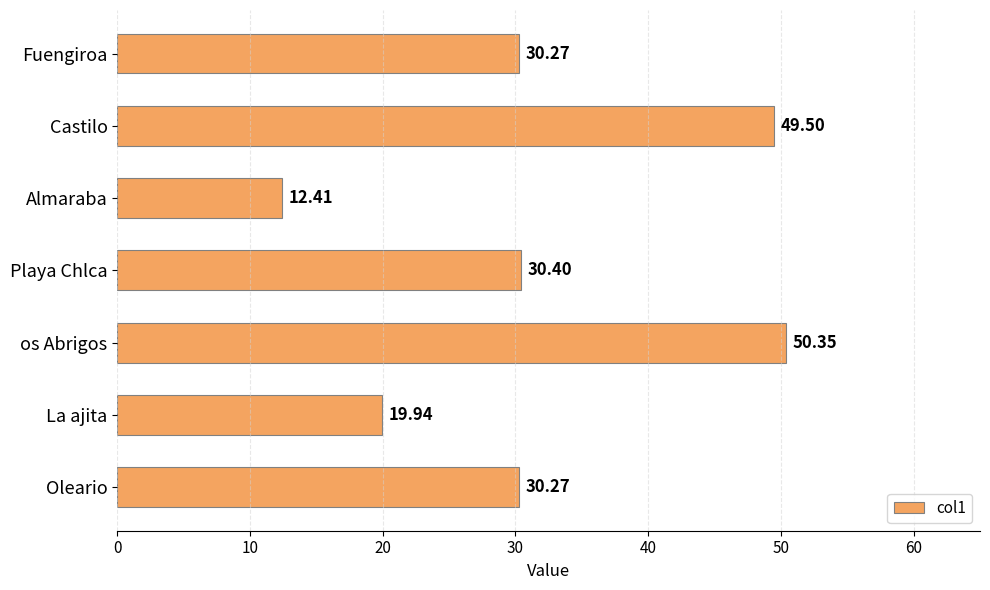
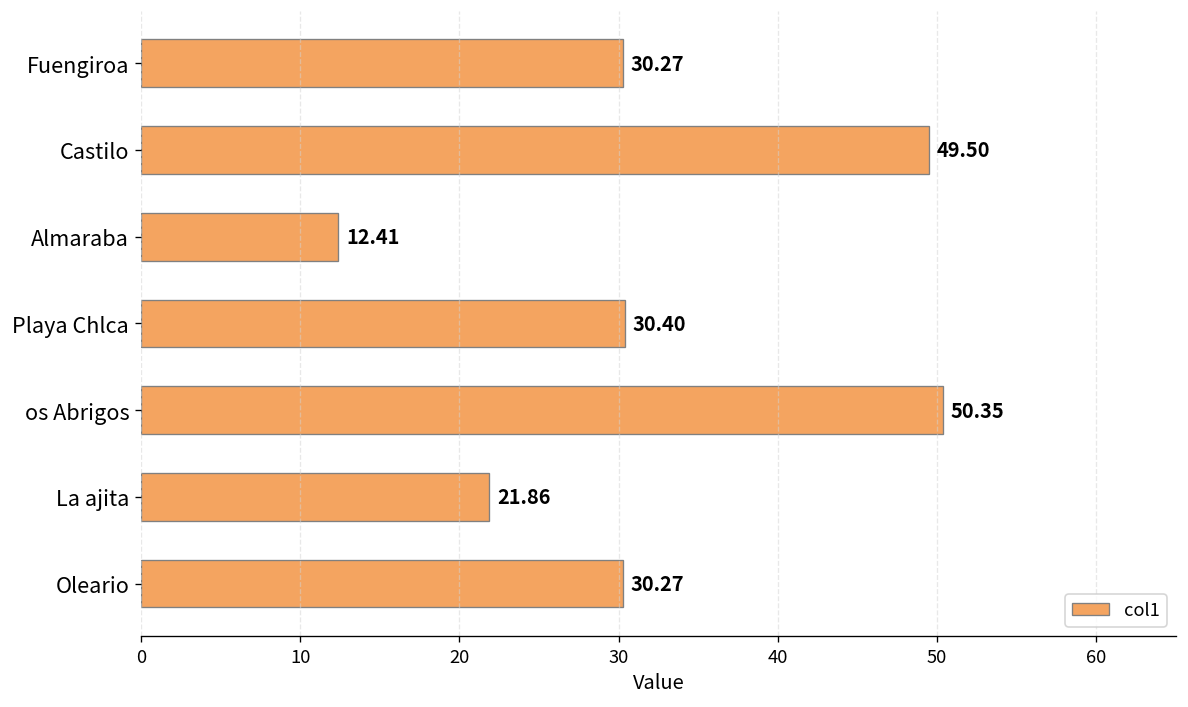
La ajita: 19.94 -> 21.86
